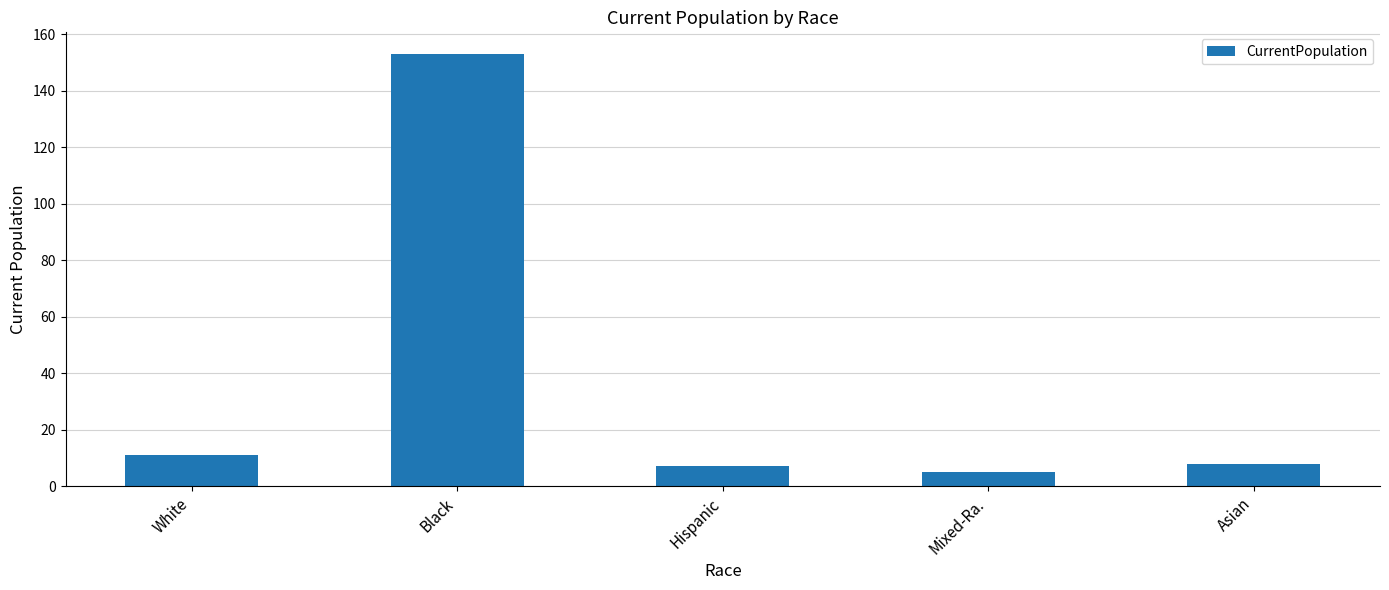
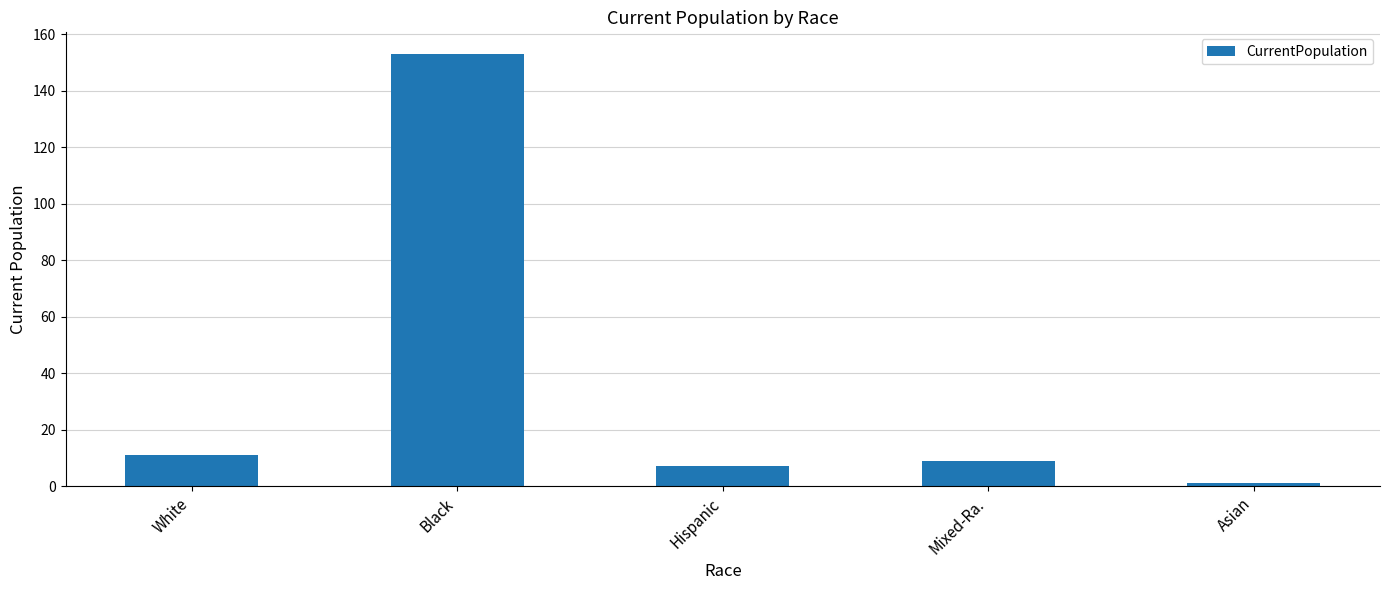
Mixed-Ra.: 5 -> 9
Asian: 8 -> 1
